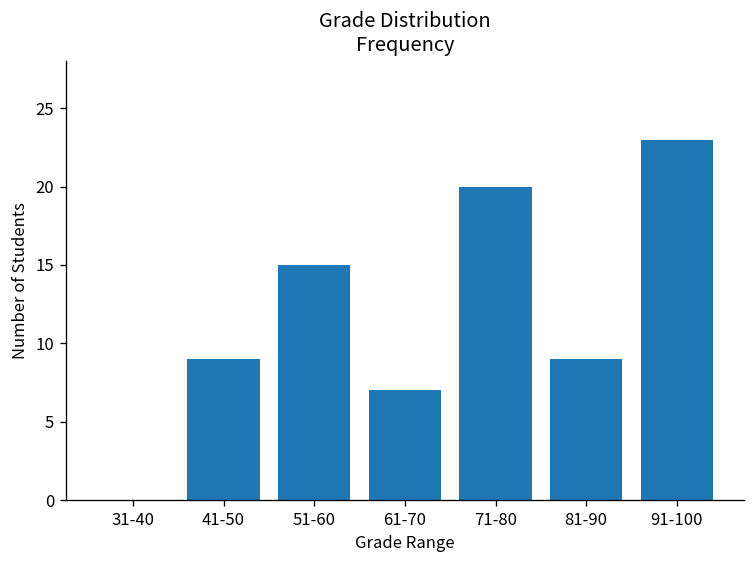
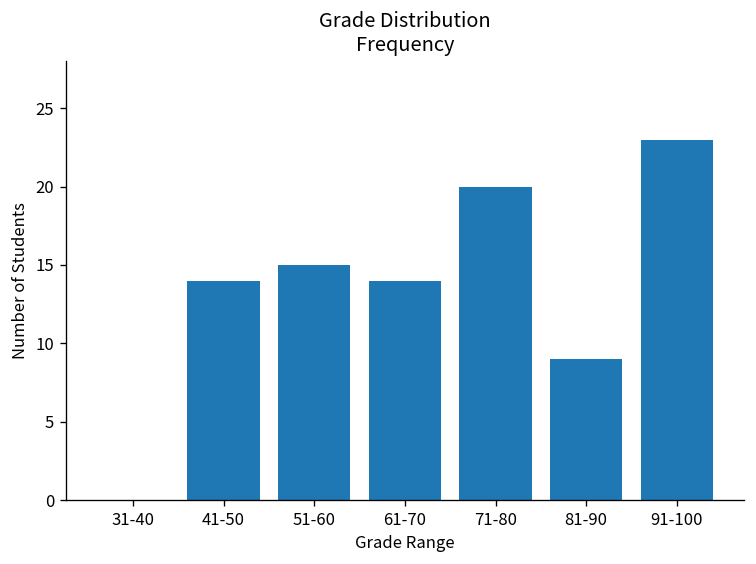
41-50: 9 -> 14
61-70: 7 -> 14
